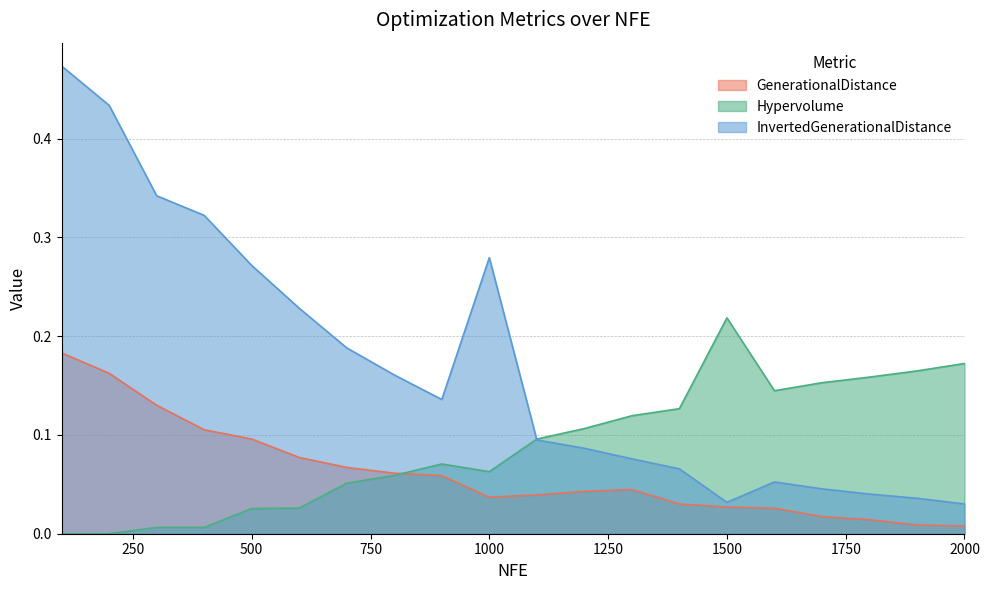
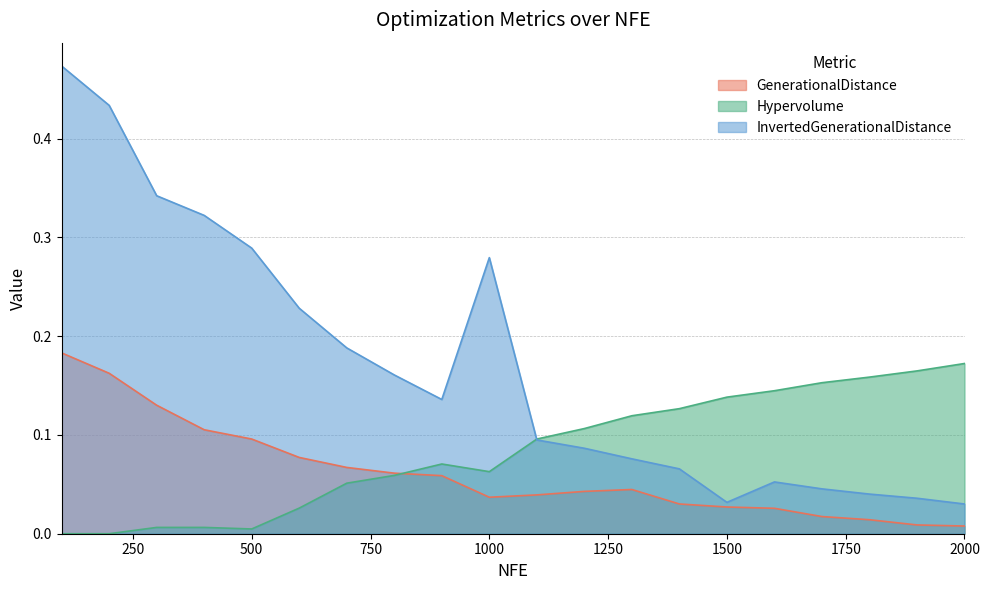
Hypervolume, 500: 0.03 -> 0.00
InvertedGenerationalDistance, 500: 0.27 -> 0.29
Hypervolume, 1500: 0.22 -> 0.14
